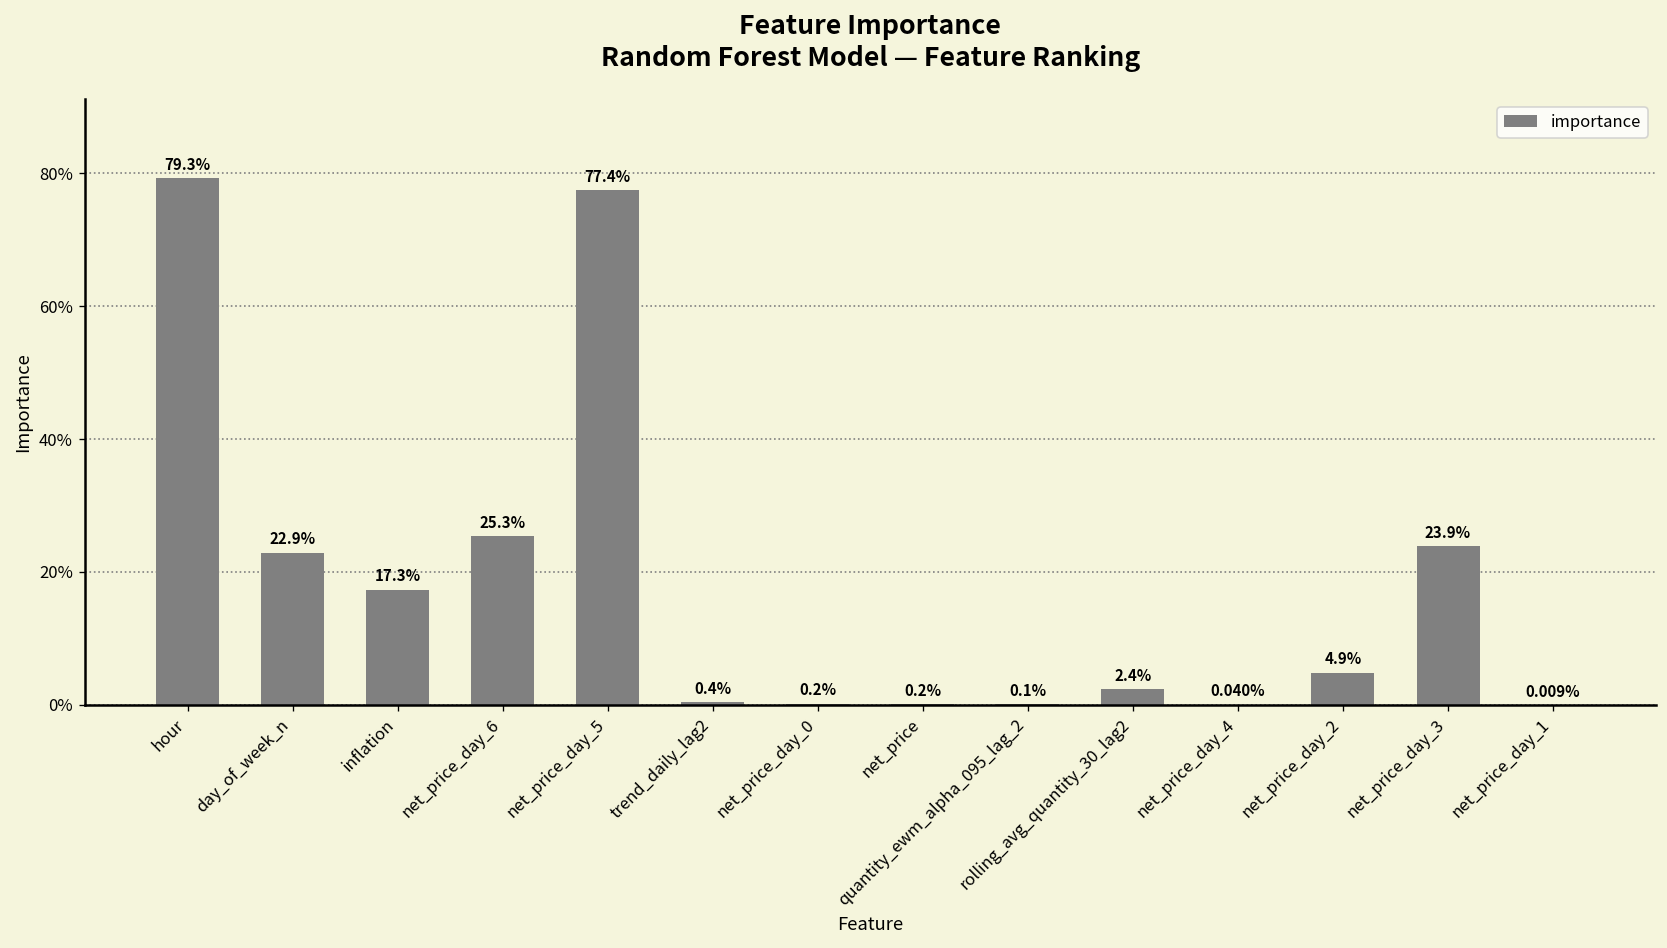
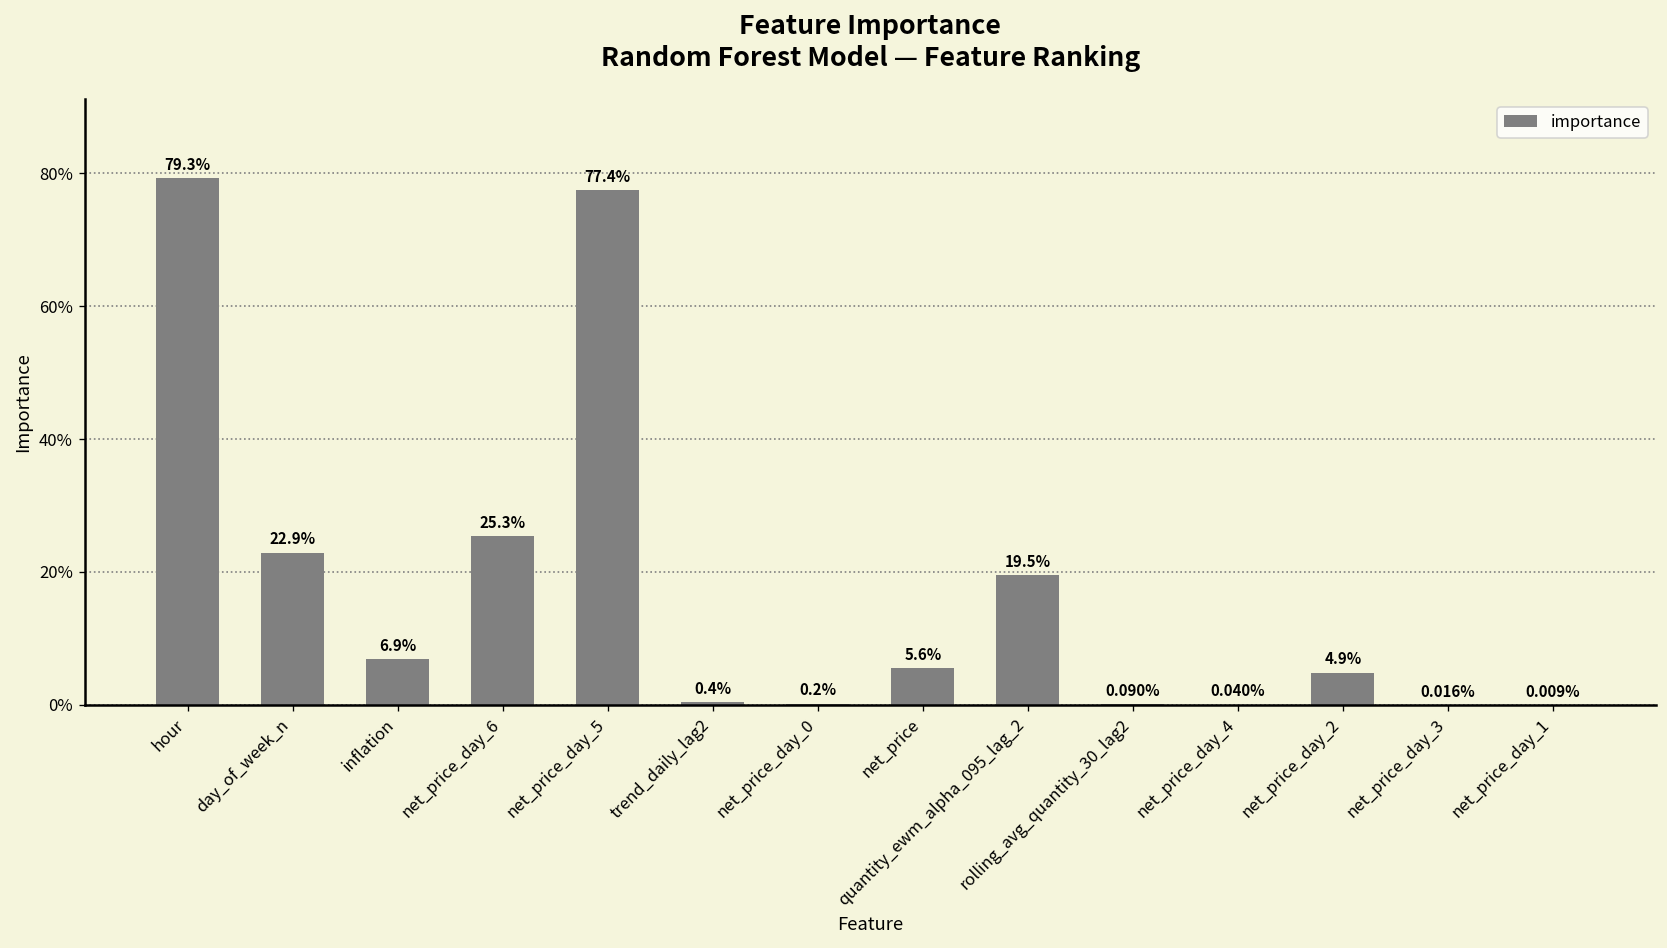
inflation: 17.3% -> 6.9%
net_price: 0.2% -> 5.6%
quantity_ewm_alpha_095_lag_2: 0.1% -> 19.5%
rolling_avg_quantity_30_lag2: 2.4% -> 0.090%
net_price_day_3: 23.9% -> 0.016%
